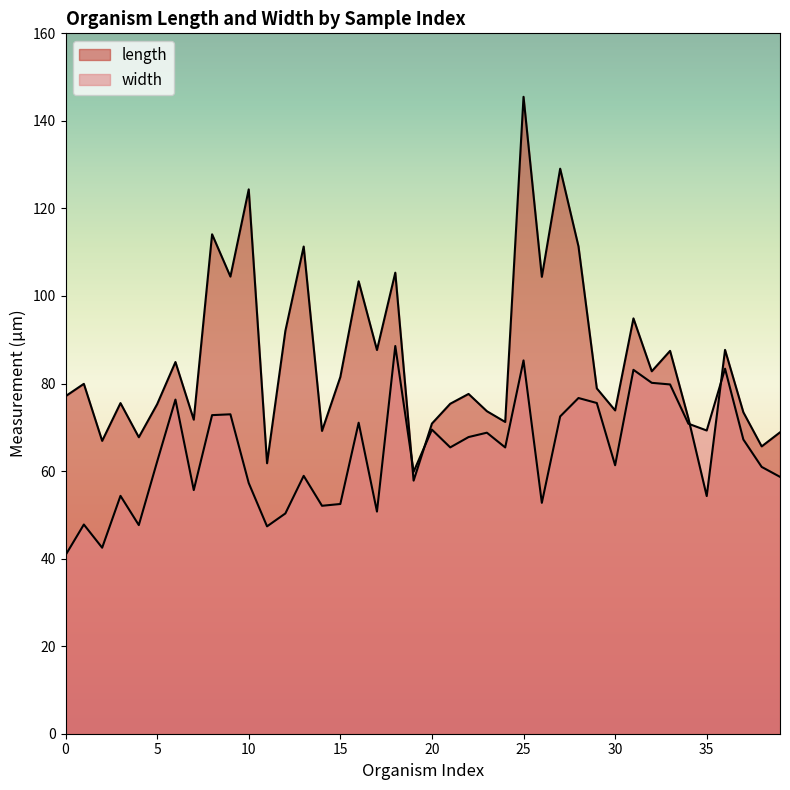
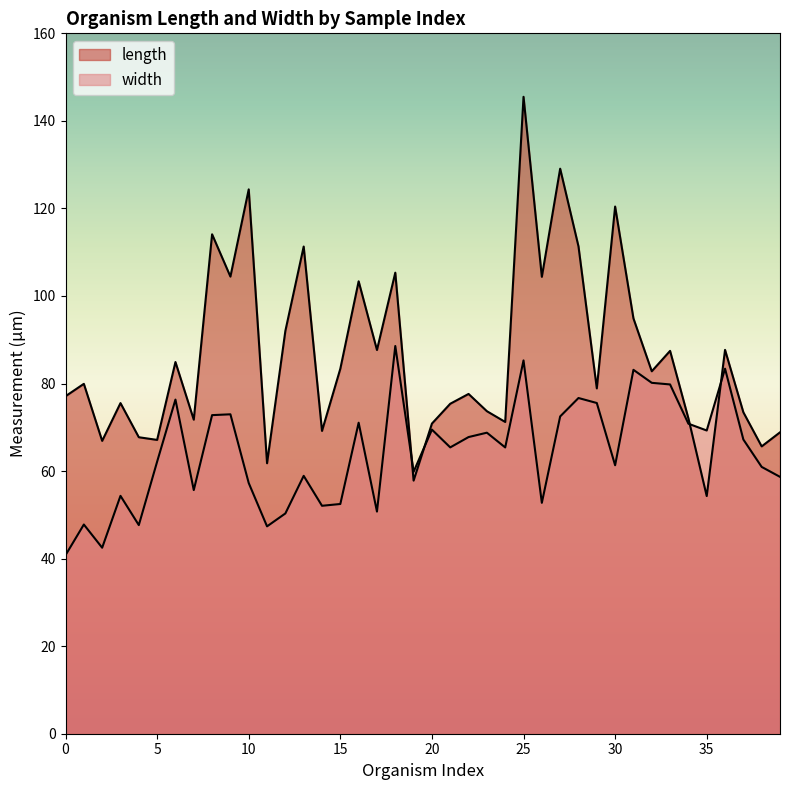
length, 5: 75 -> 67
length, 15: 81 -> 83
length, 30: 74 -> 120
